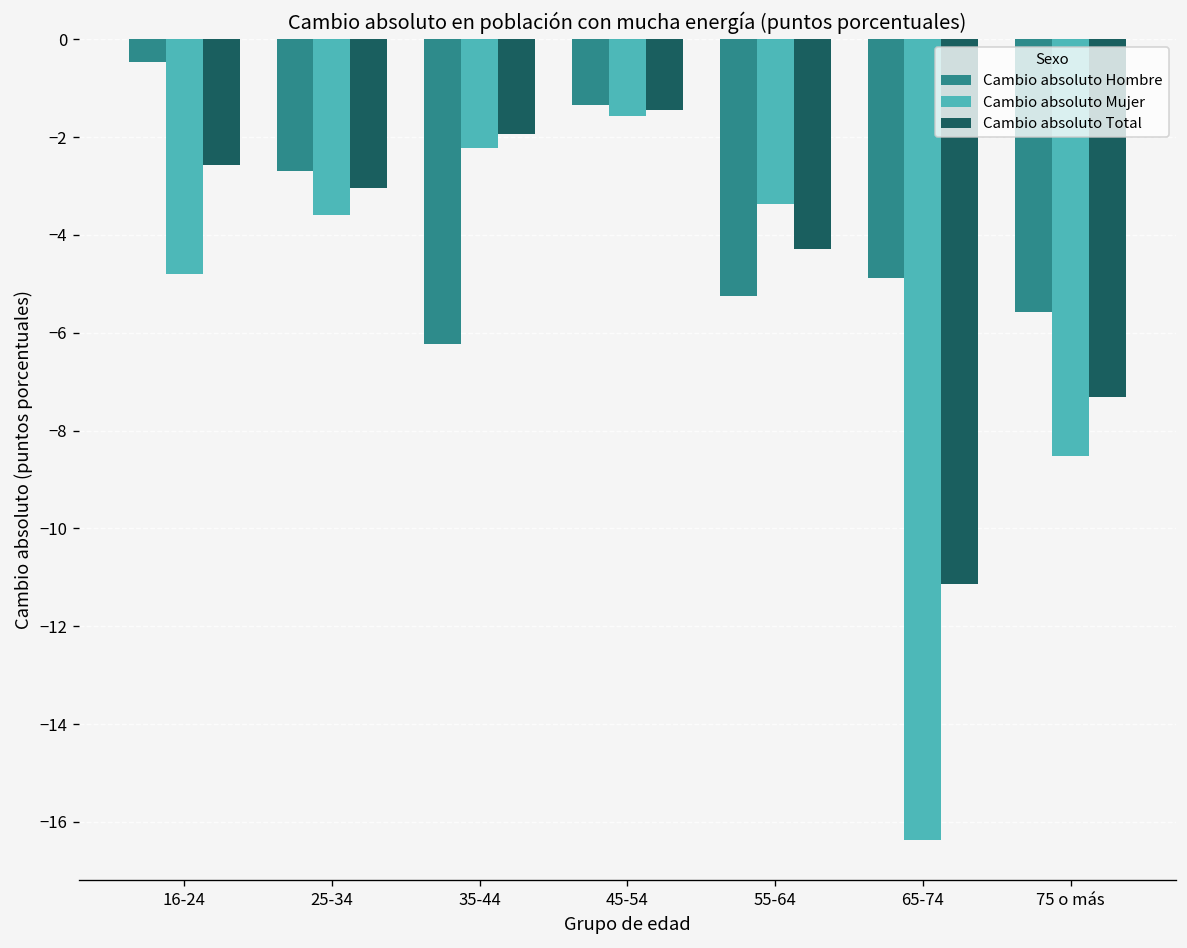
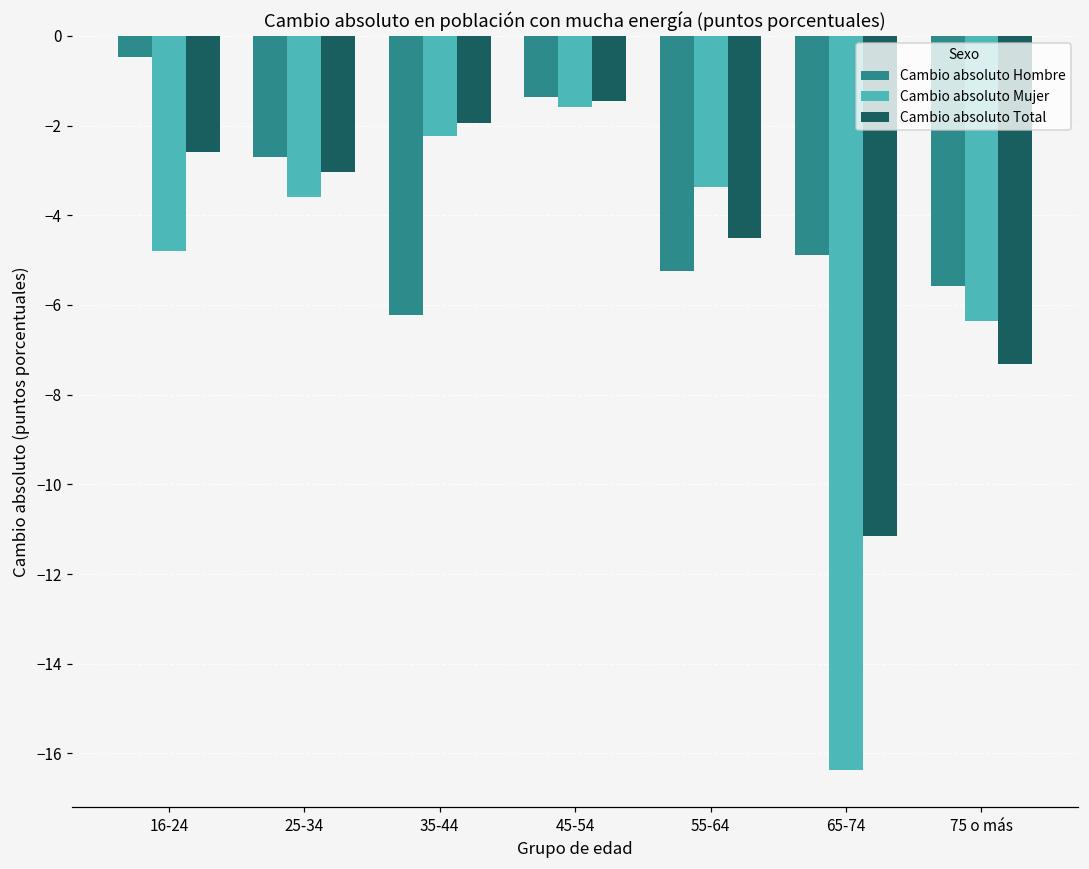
Cambio absoluto Total, 55-64: -4.3 -> -4.5
Cambio absoluto Mujer, 75 o más: -8.5 -> -6.4
